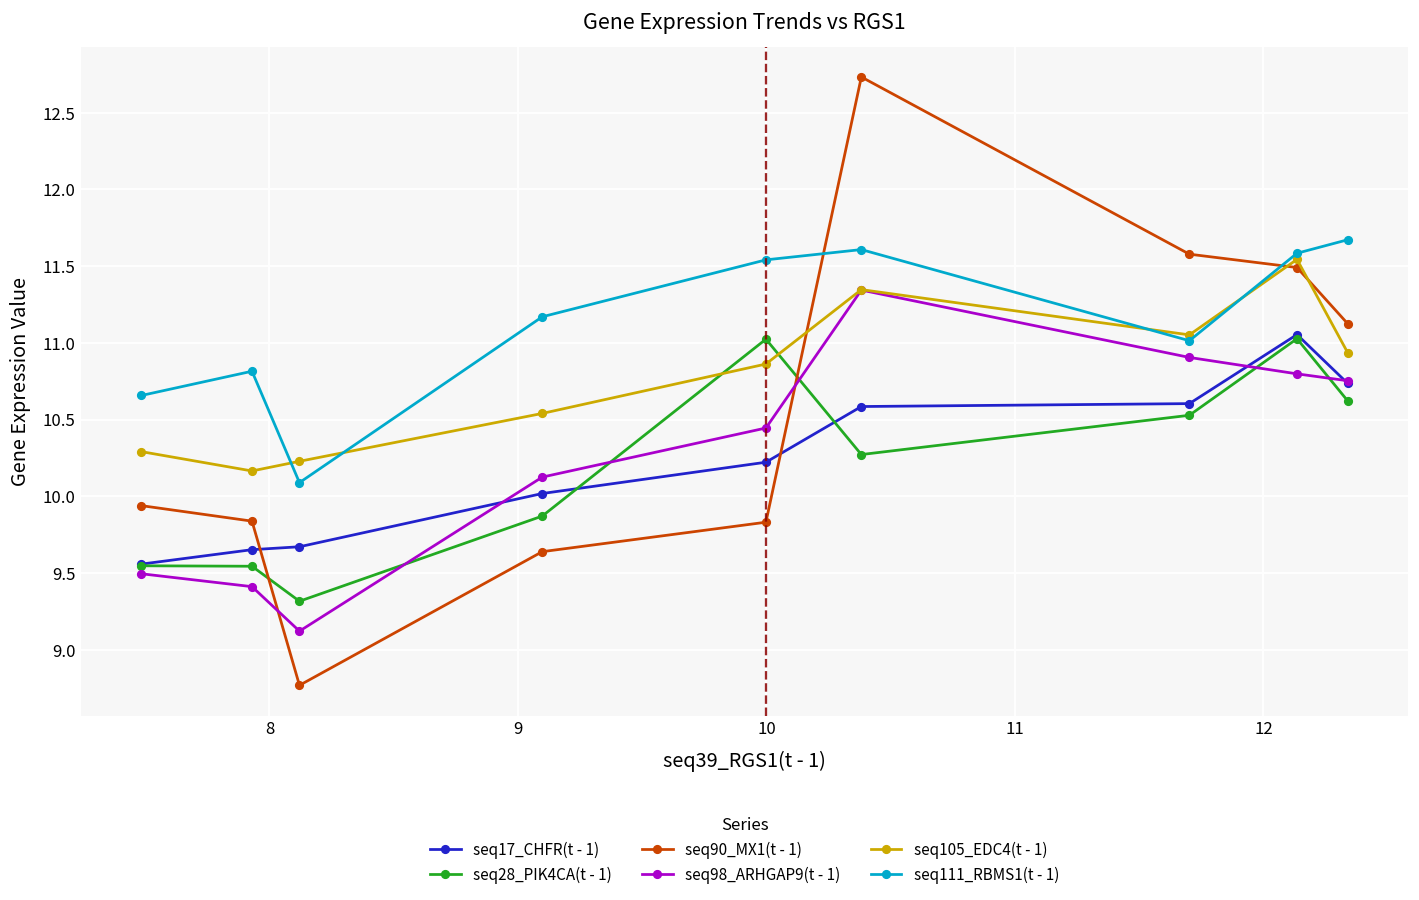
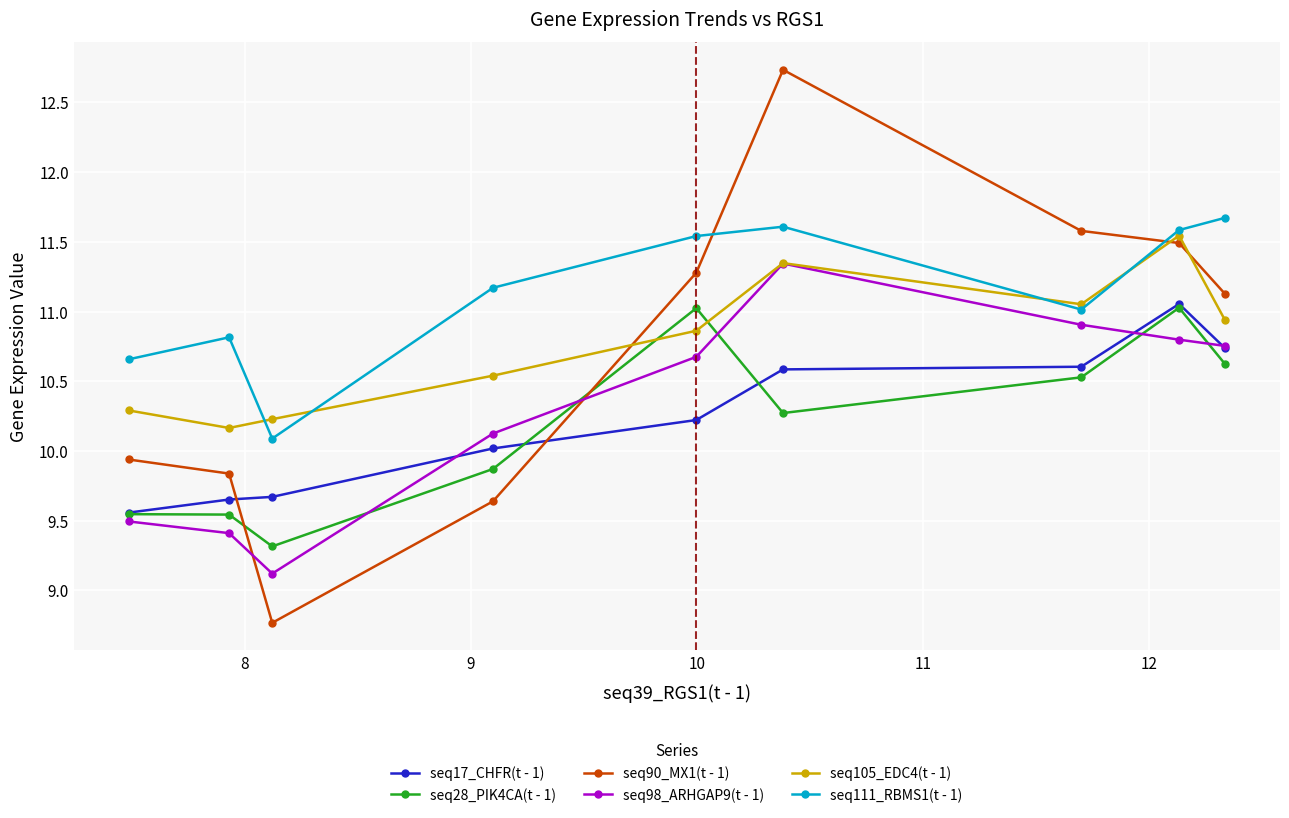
seq90_MX1(t - 1), 10: 9.83 -> 11.28
seq98_ARHGAP9(t - 1), 10: 10.45 -> 10.68
